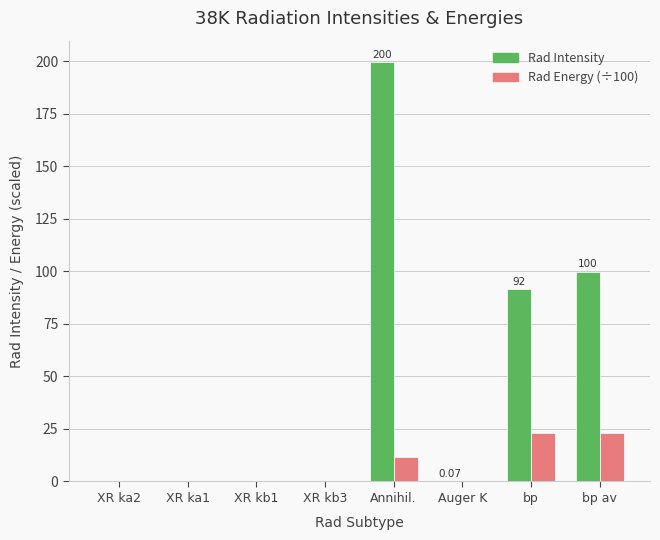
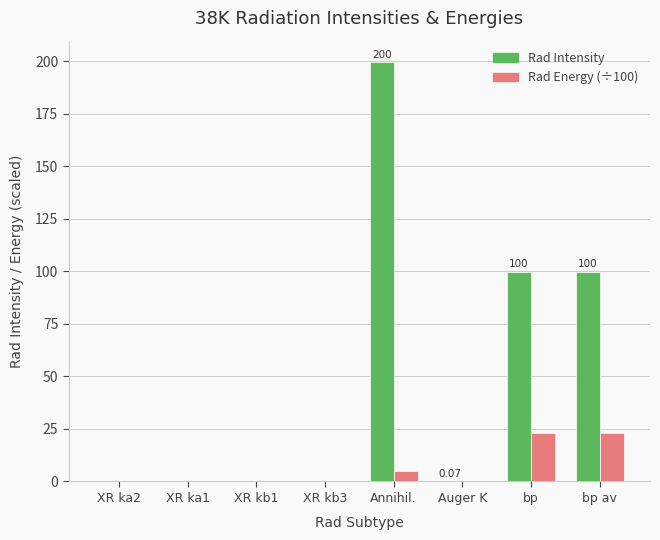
Rad Energy (÷100), Annihil.: 12 -> 5
Rad Intensity, bp: 92 -> 100
